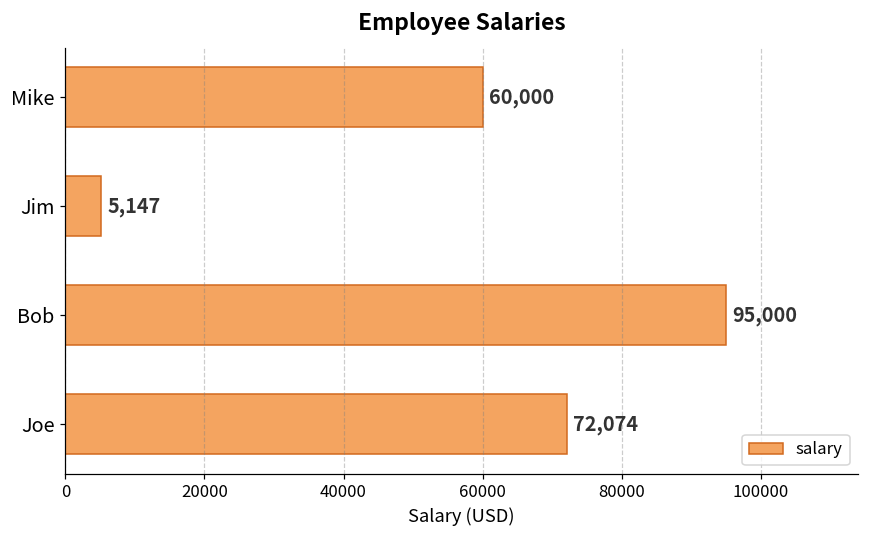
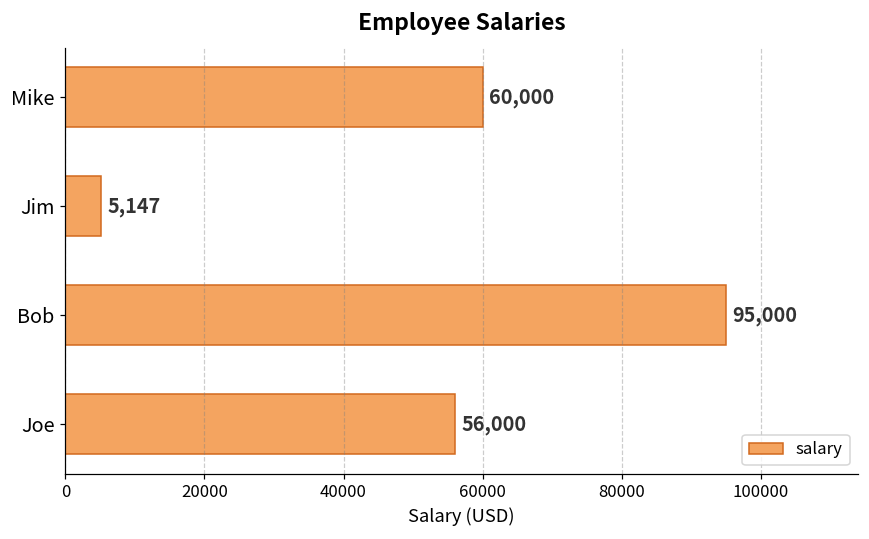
Joe: 72,074 -> 56,000
